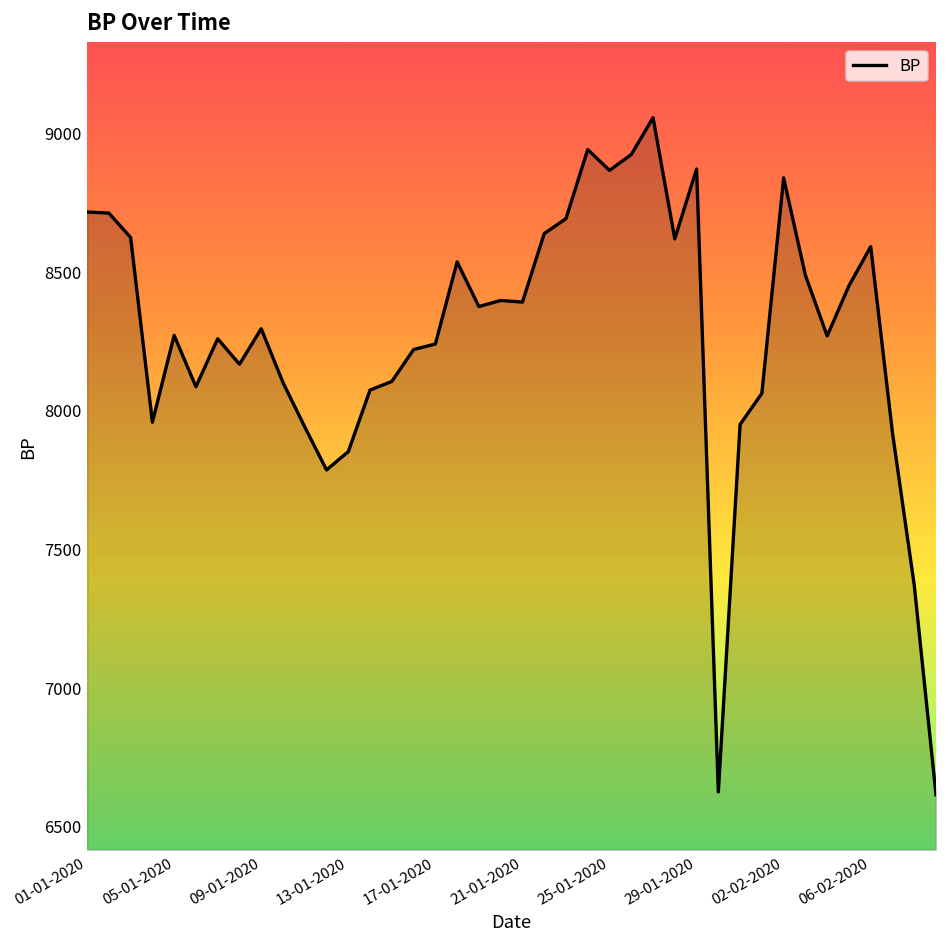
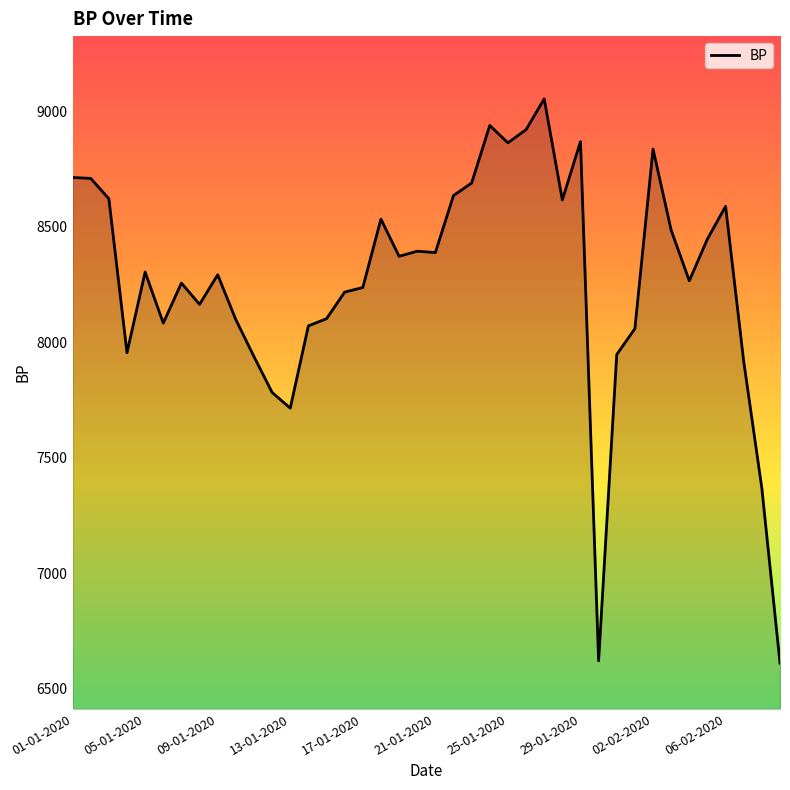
05-01-2020: 8270 -> 8300
13-01-2020: 7850 -> 7720
